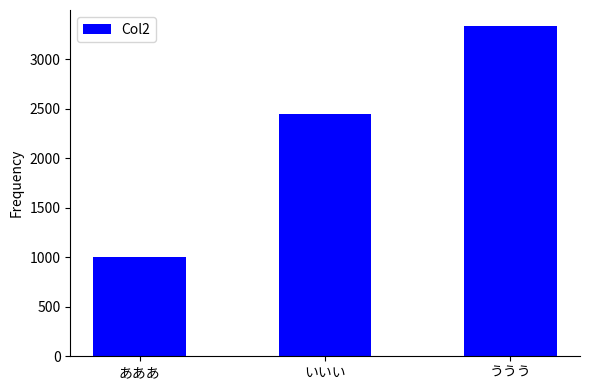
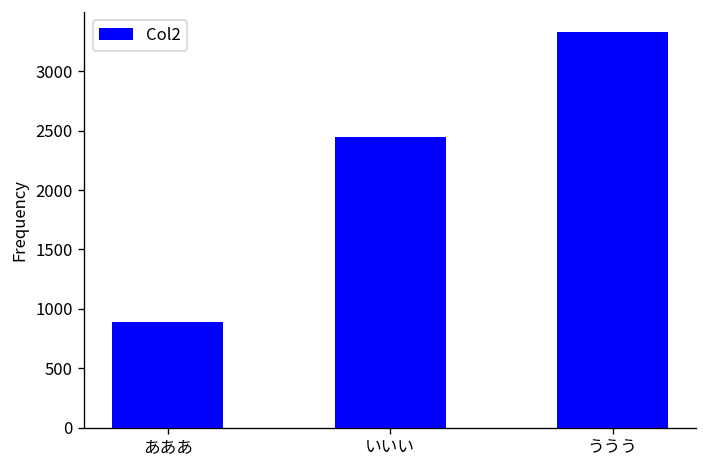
あああ: 1000 -> 900
